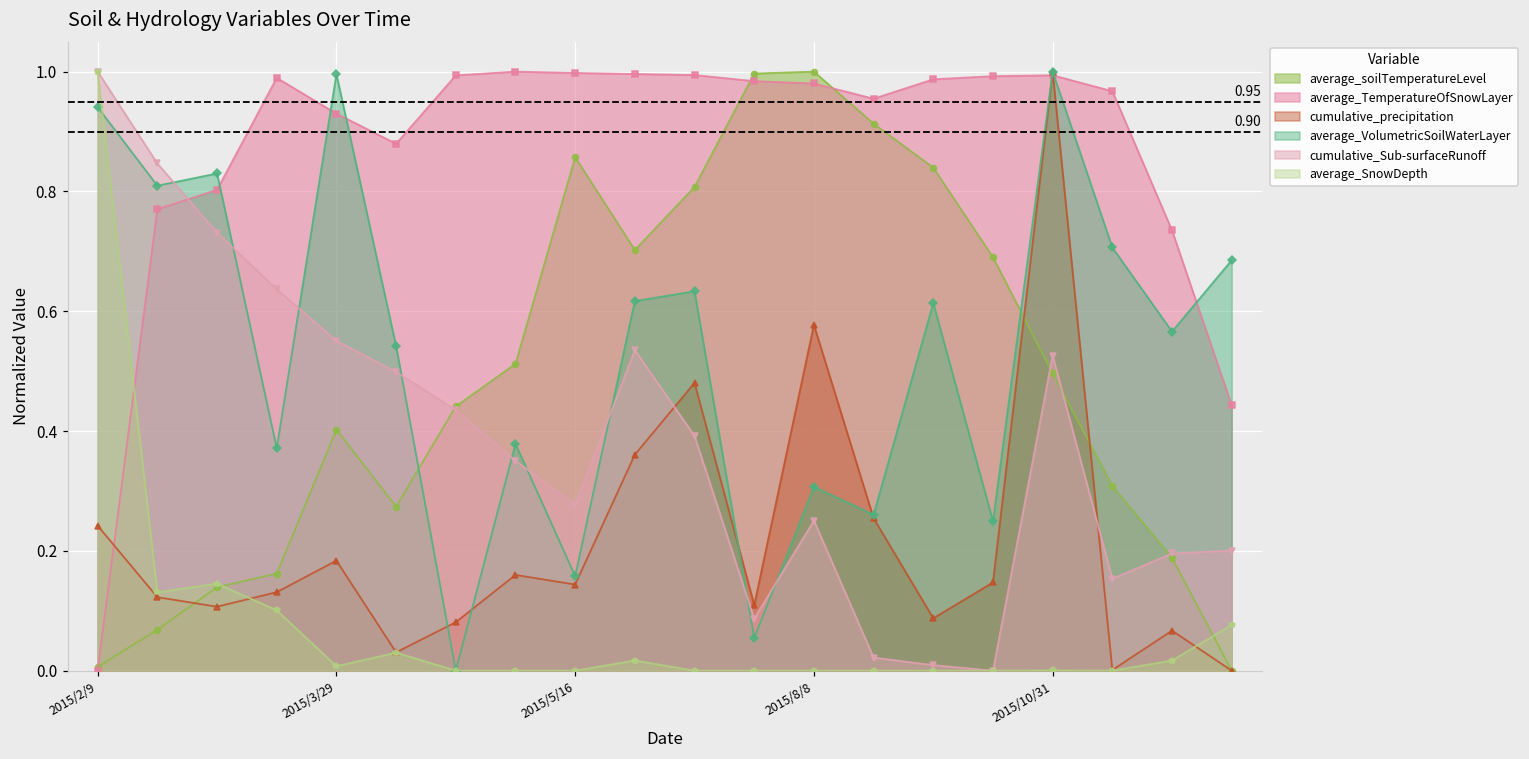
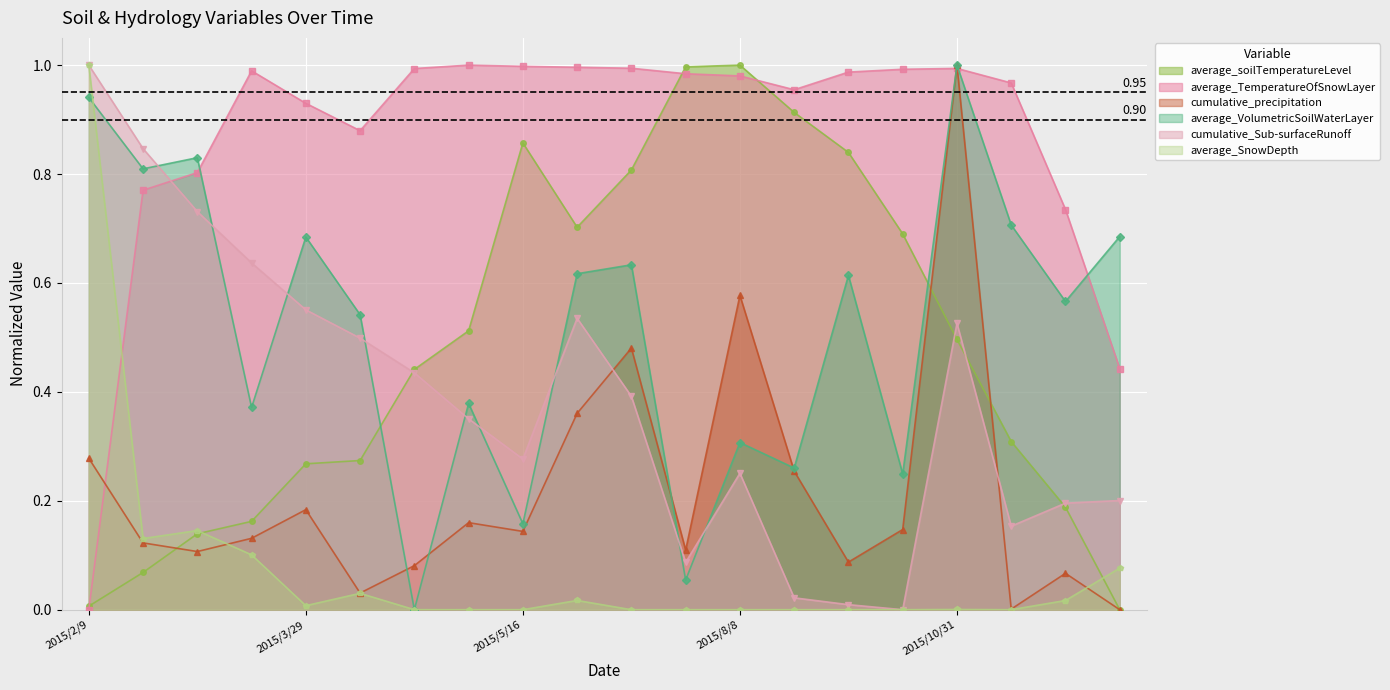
cumulative_precipitation, 2015/2/9: 0.24 -> 0.28
average_soilTemperatureLevel, 2015/3/29: 0.40 -> 0.27
average_VolumetricSoilWaterLayer, 2015/3/29: 1.00 -> 0.68
